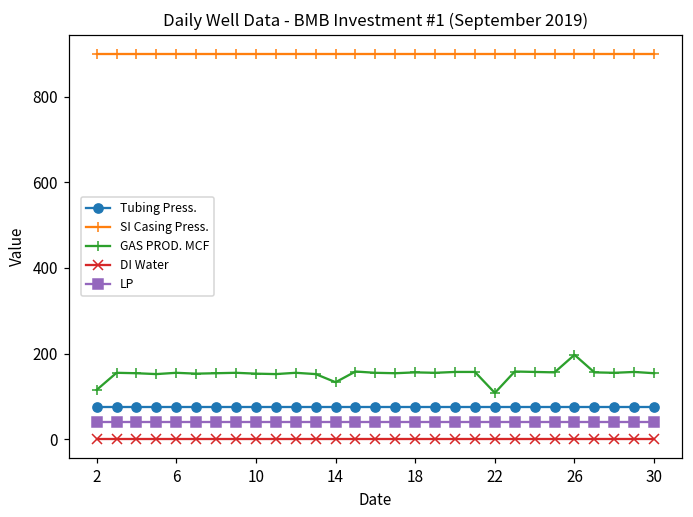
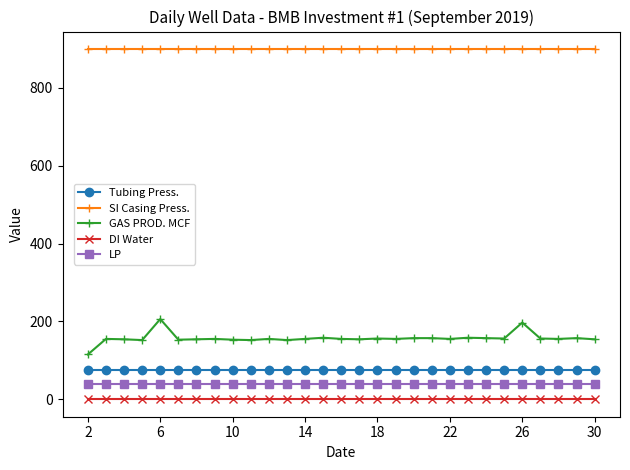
GAS PROD. MCF, 6: 160 -> 210
GAS PROD. MCF, 14: 130 -> 160
GAS PROD. MCF, 22: 110 -> 160
